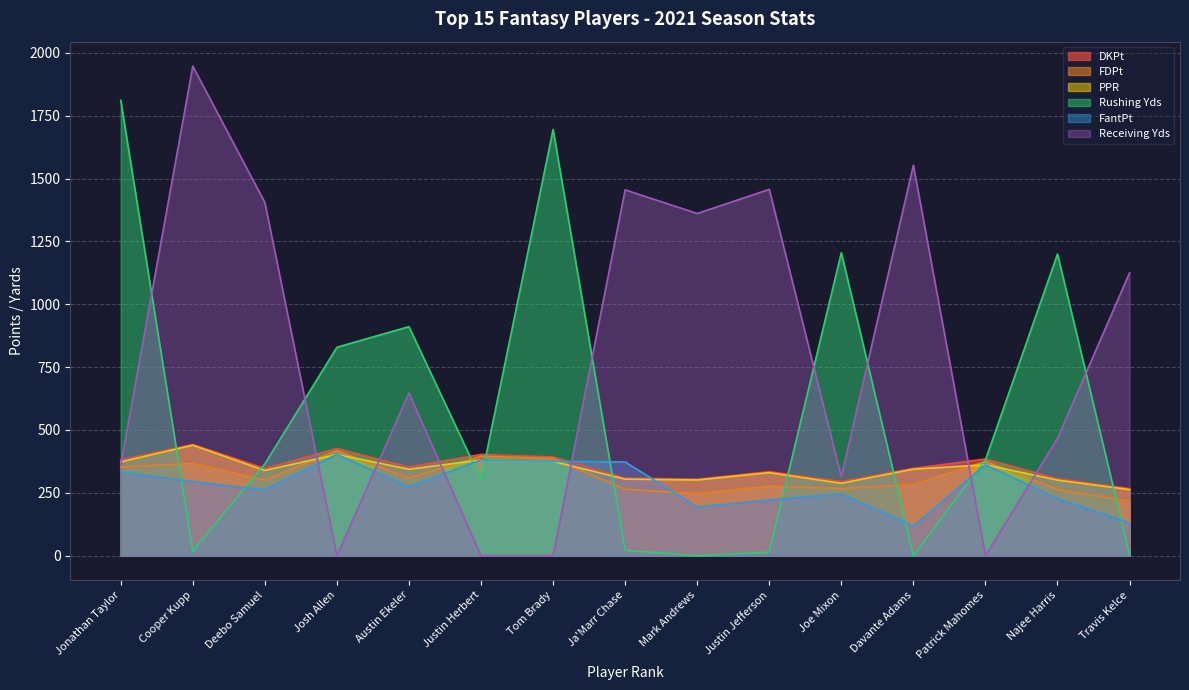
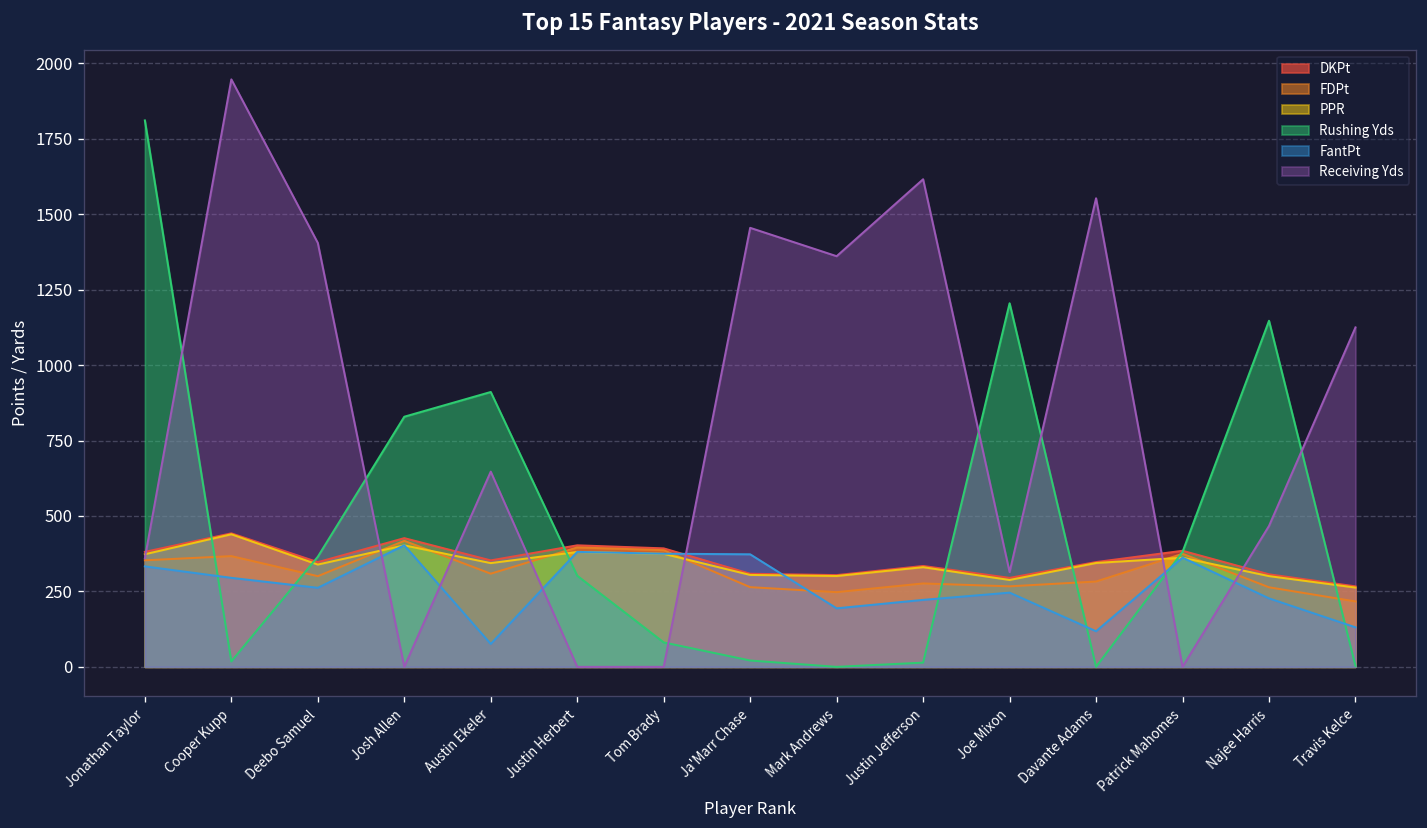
FantPt, Austin Ekeler: 270 -> 80
Rushing Yds, Tom Brady: 1700 -> 80
Receiving Yds, Justin Jefferson: 1460 -> 1620
Rushing Yds, Najee Harris: 1200 -> 1150
